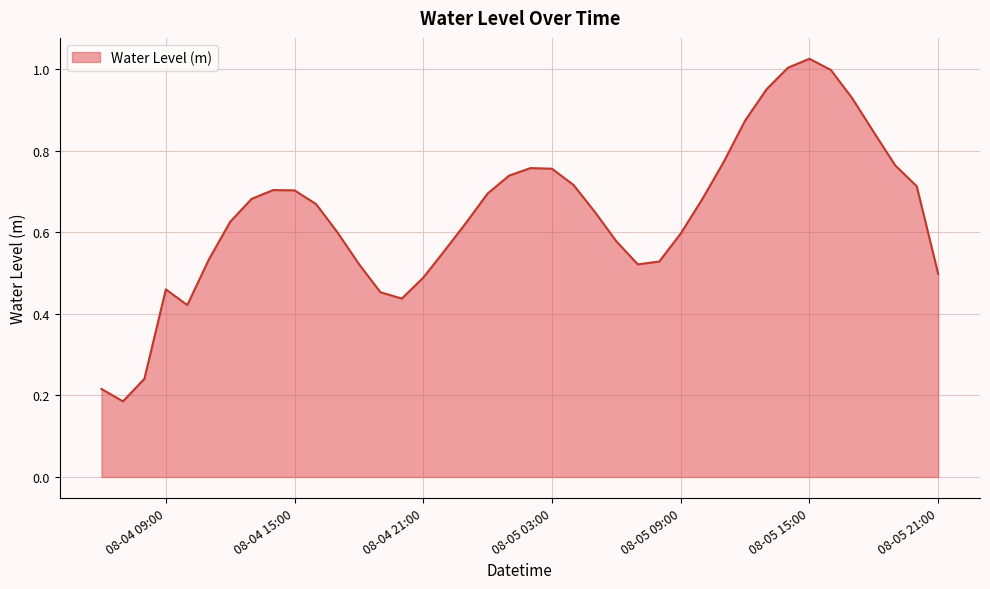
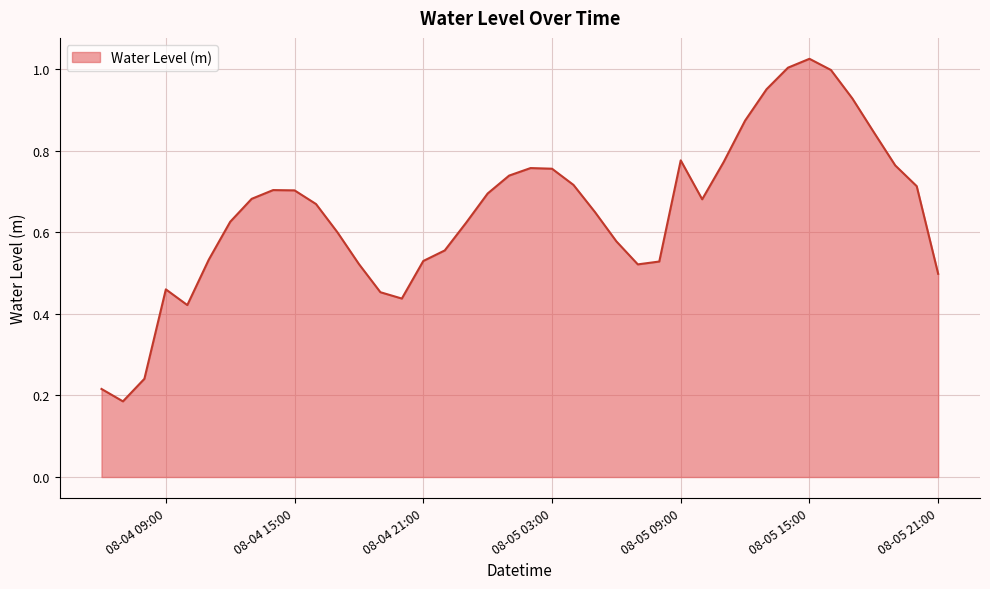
08-04 21:00: 0.49 -> 0.53
08-05 09:00: 0.60 -> 0.78
